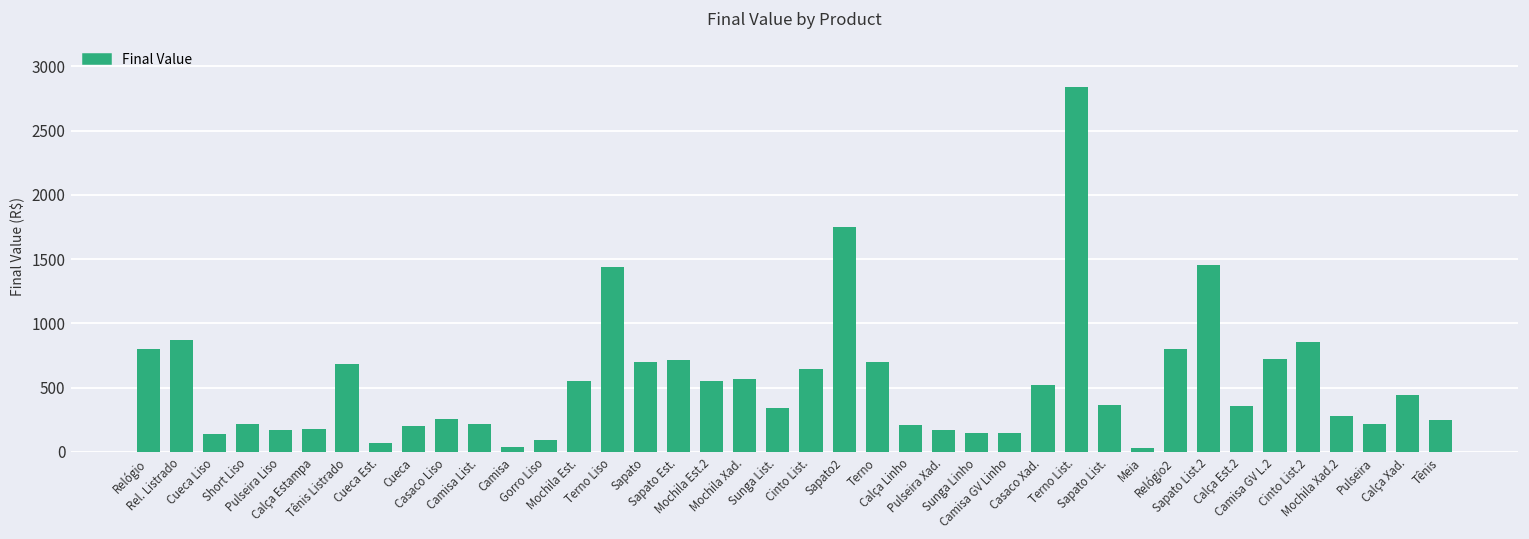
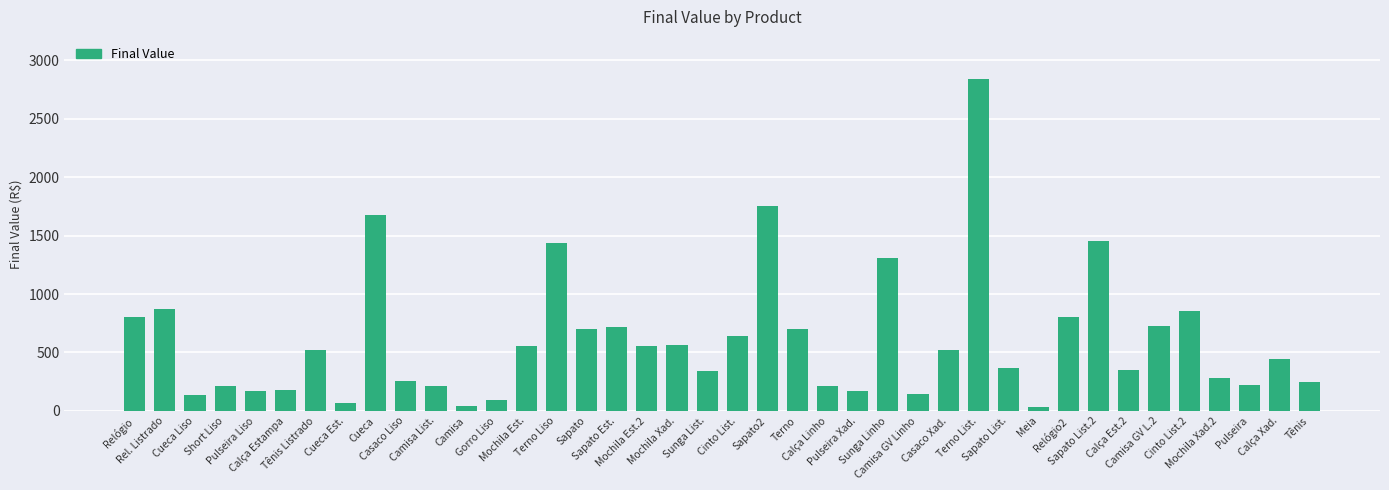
Tênis Listrado: 690 -> 520
Cueca: 200 -> 1680
Sunga Linho: 150 -> 1310
